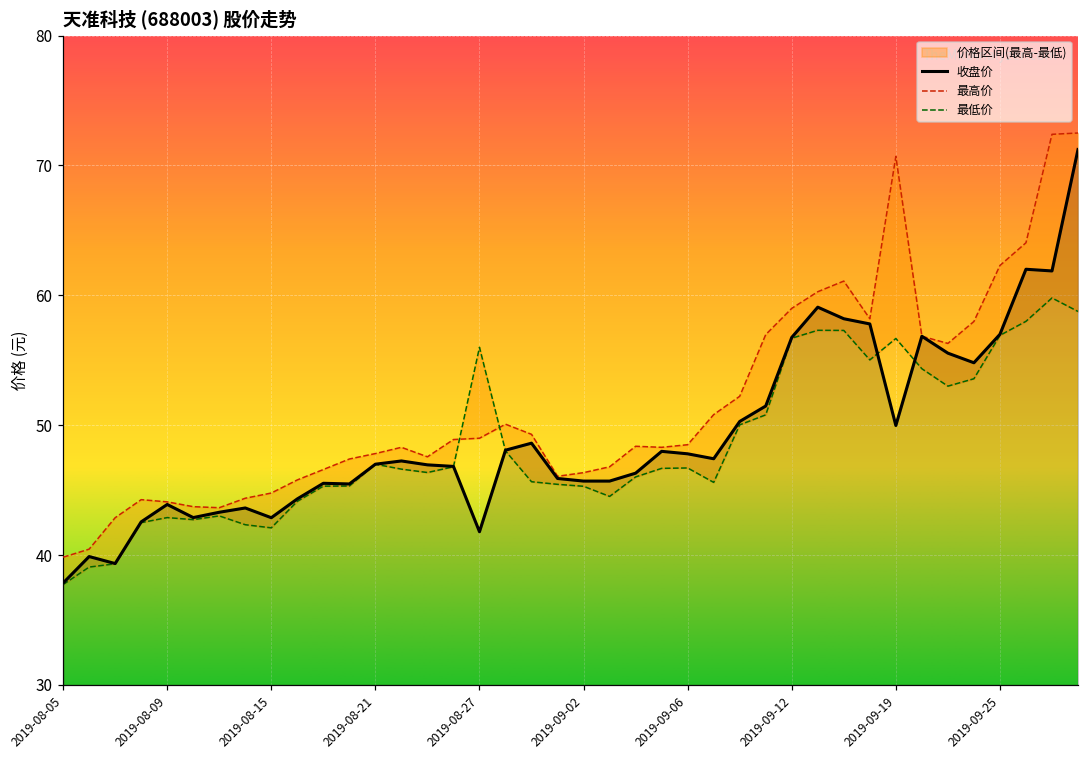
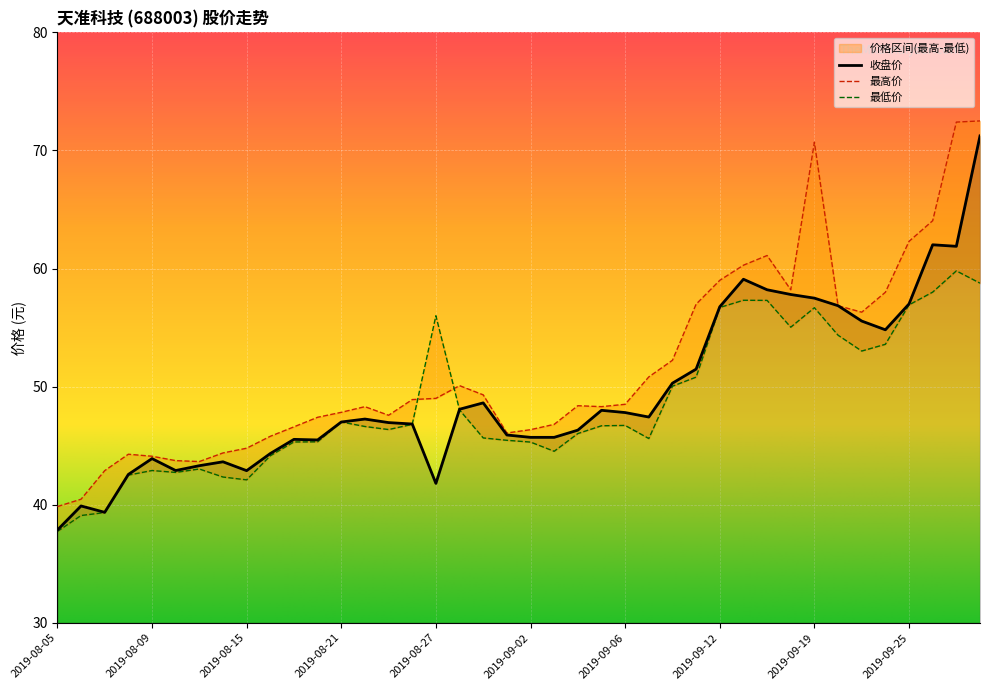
收盘价, 2019-09-19: 50.0 -> 57.5
